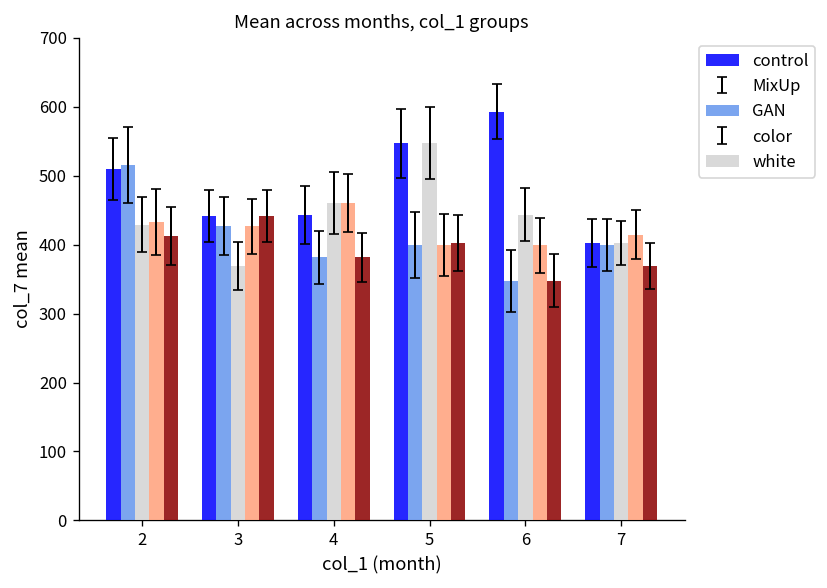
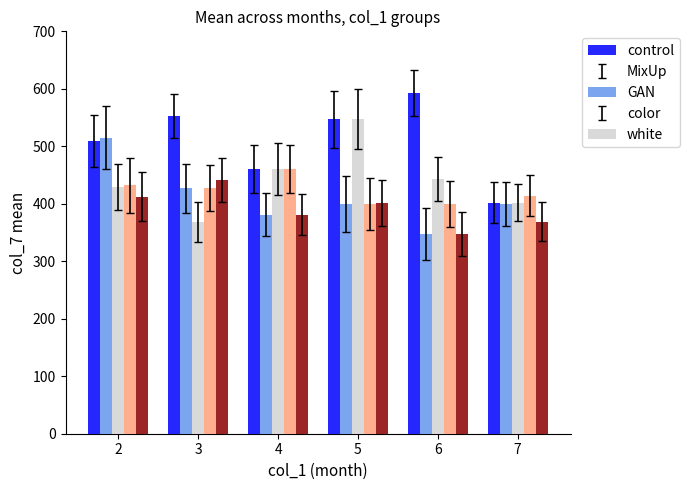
control, 3: 440 -> 550
control, 4: 440 -> 460
